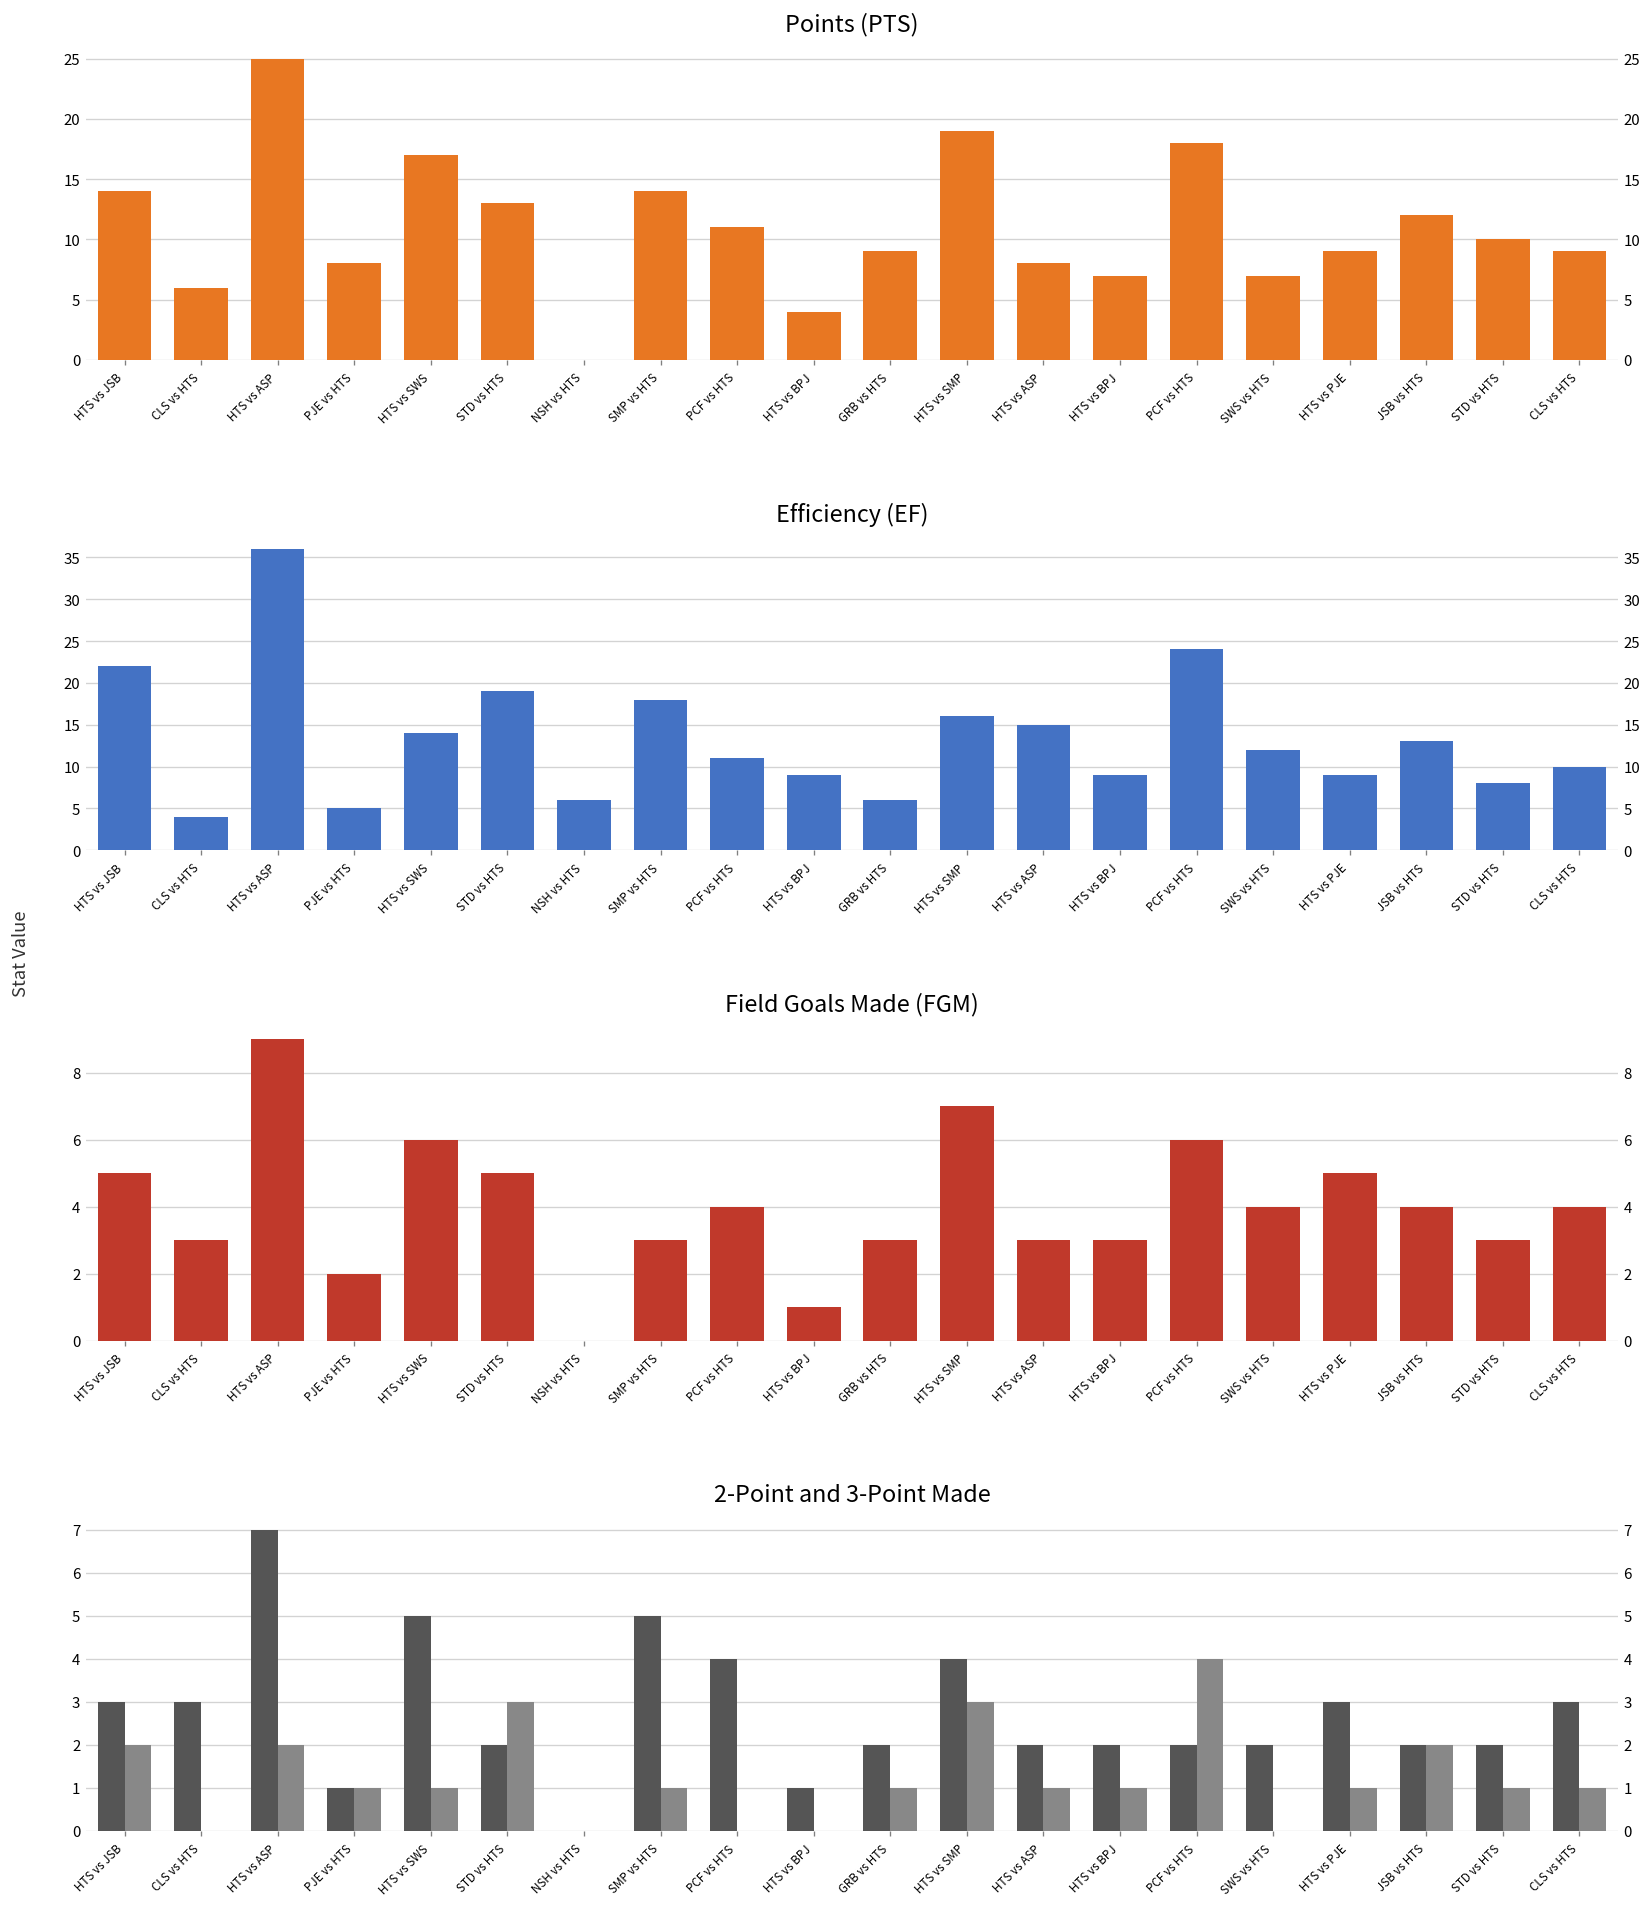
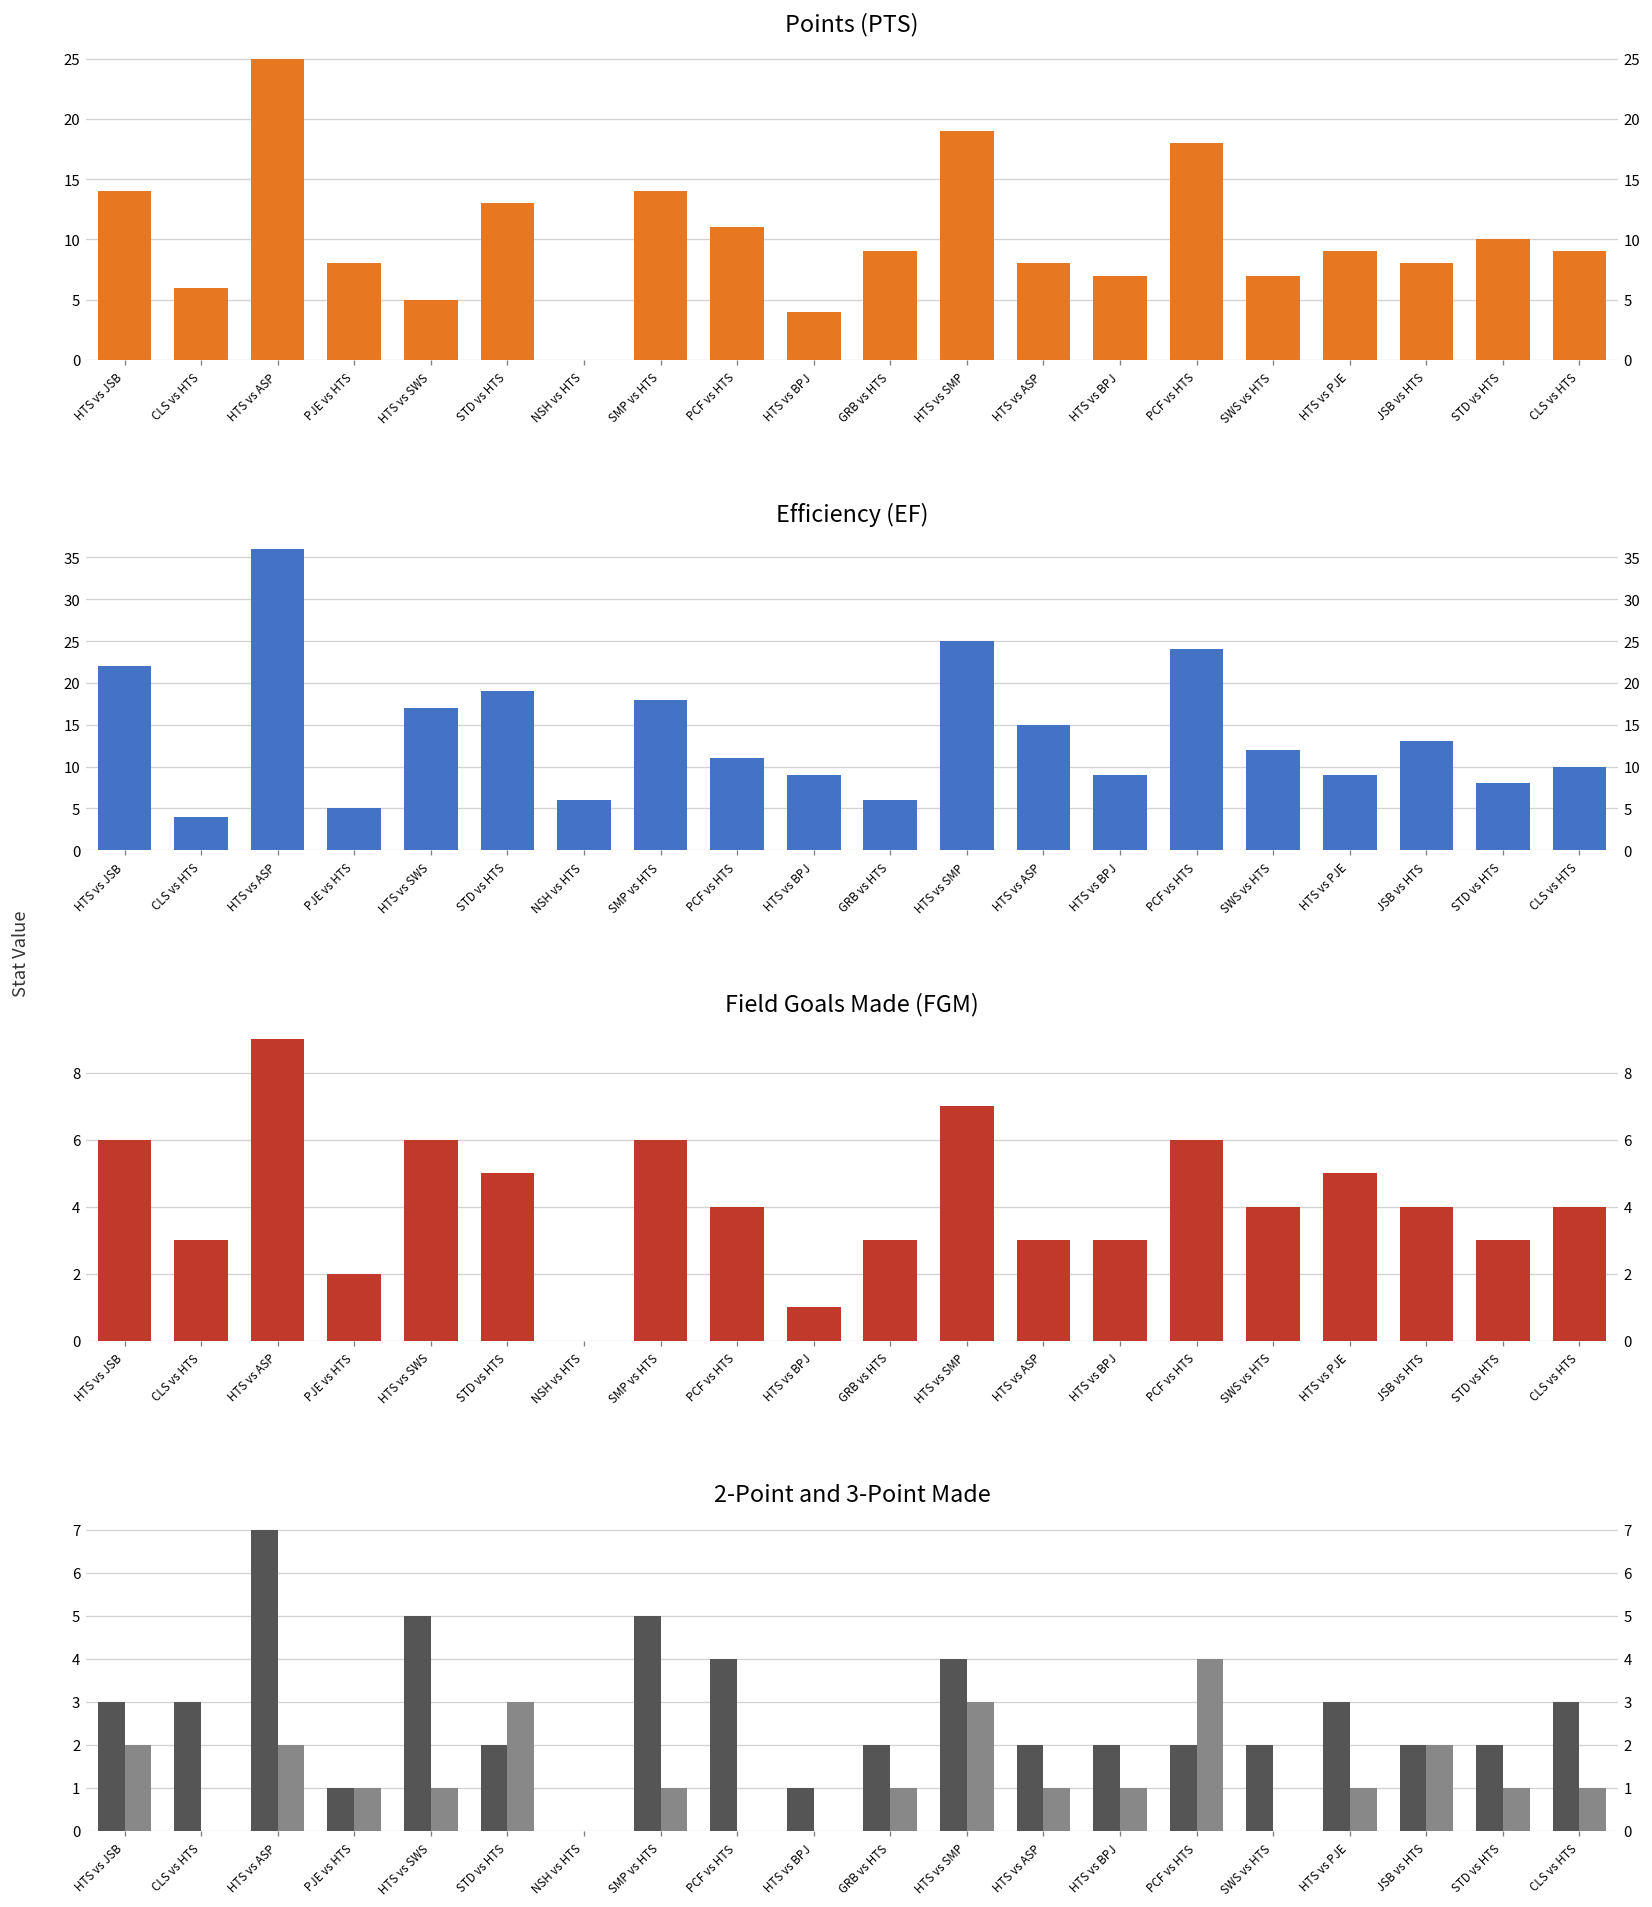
Points (PTS), HTS vs SWS: 17 -> 5
Points (PTS), JSB vs HTS: 12 -> 8
Efficiency (EF), HTS vs SWS: 14 -> 17
Efficiency (EF), HTS vs SMP: 16 -> 25
Field Goals Made (FGM), HTS vs JSB: 5 -> 6
Field Goals Made (FGM), SMP vs HTS: 3 -> 6
